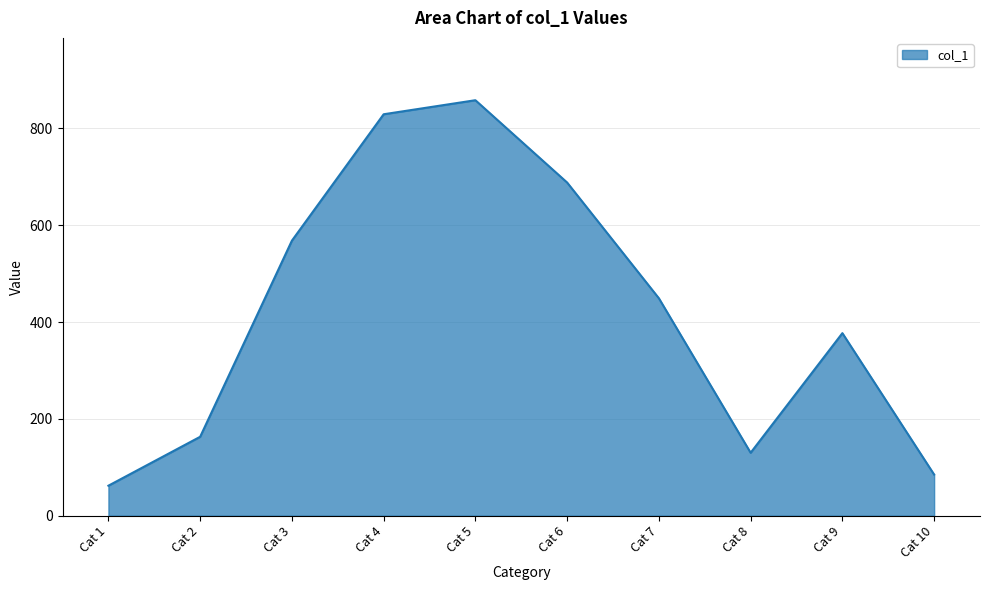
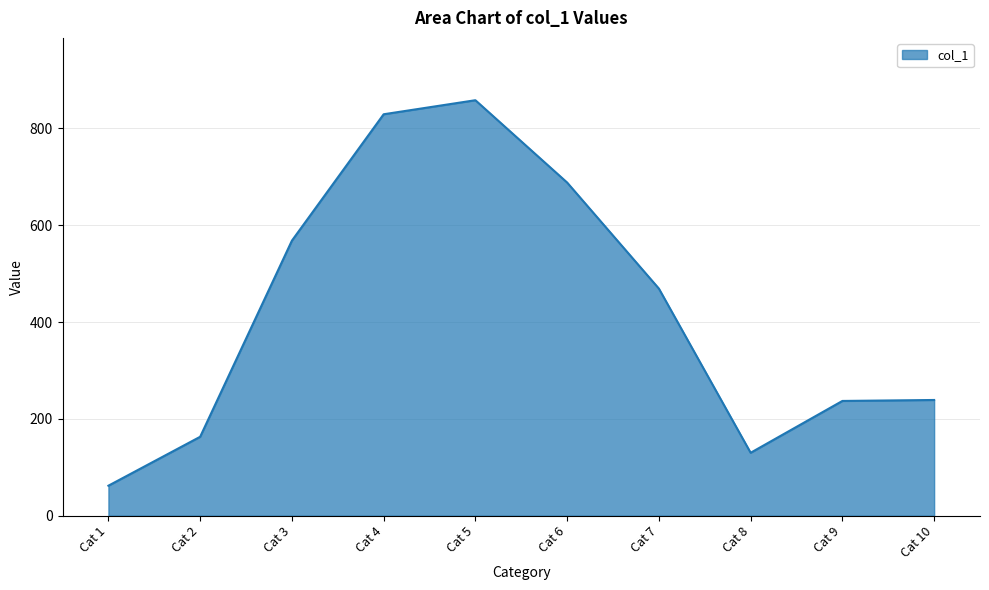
Cat 7: 450 -> 470
Cat 9: 380 -> 240
Cat 10: 90 -> 240
